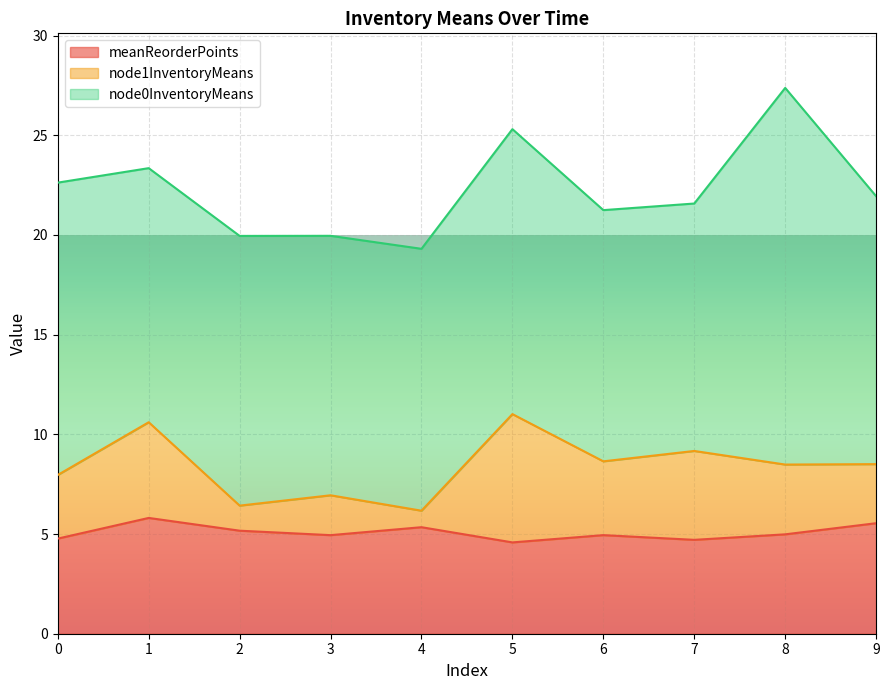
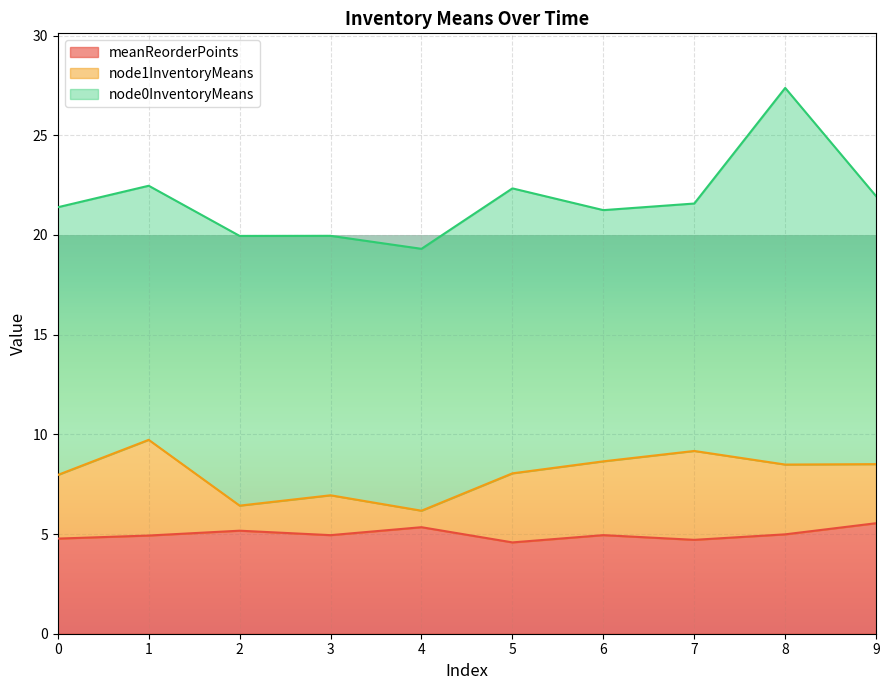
node0InventoryMeans, 0: 14.7 -> 13.4
meanReorderPoints, 1: 5.8 -> 4.9
node1InventoryMeans, 5: 6.4 -> 3.5
